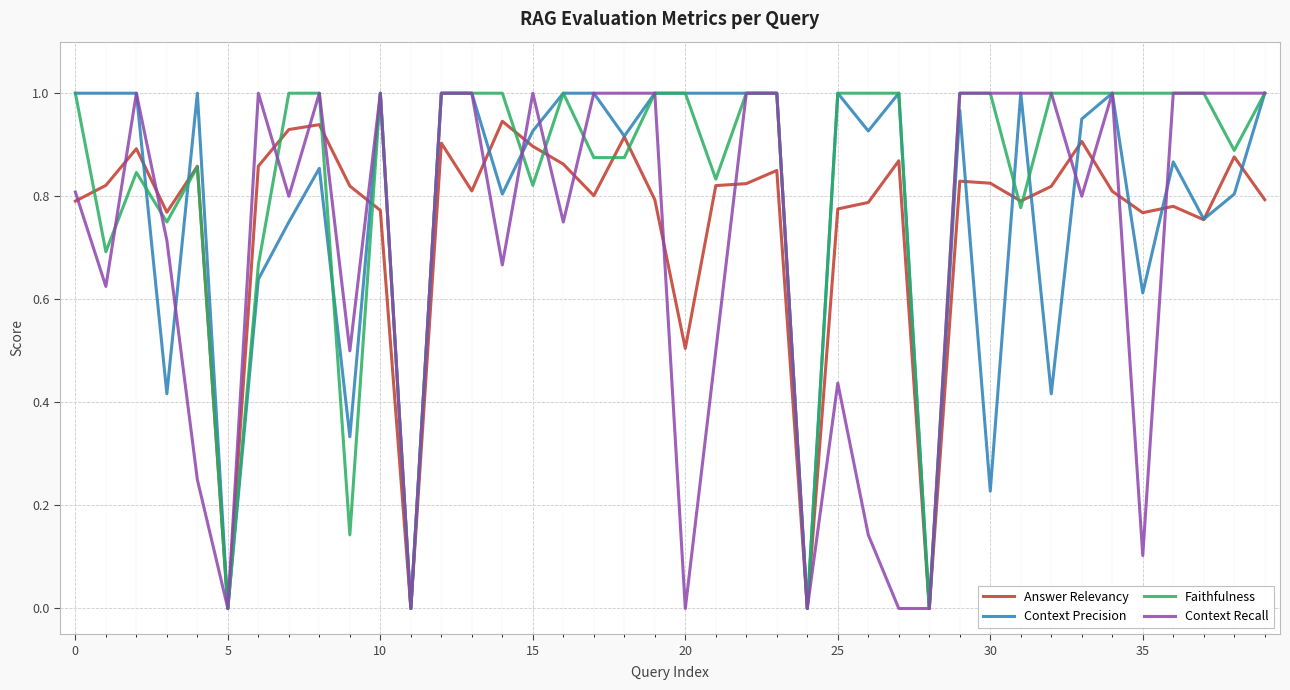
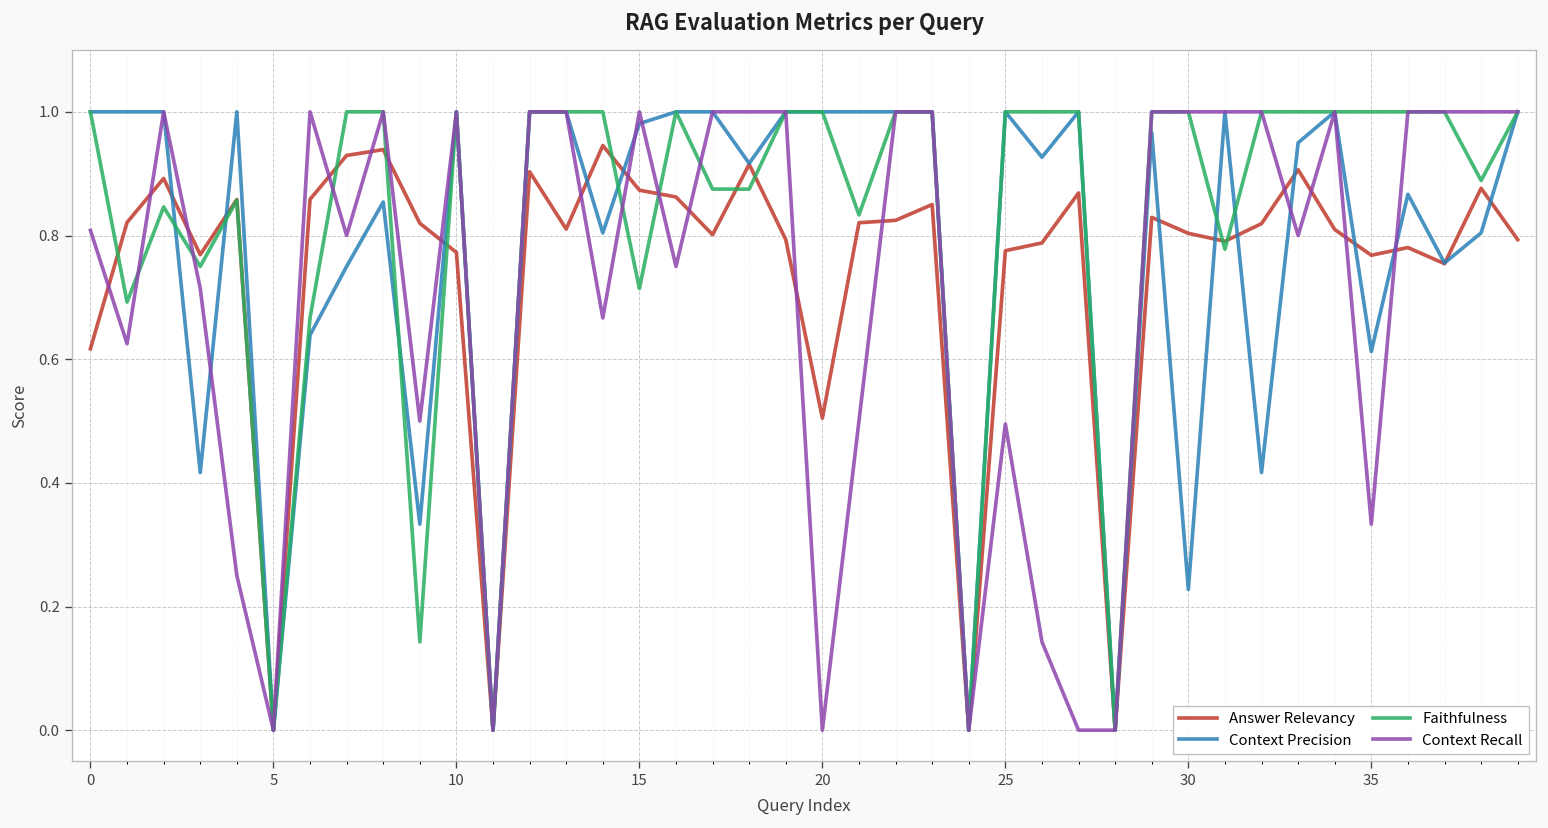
Answer Relevancy, 0: 0.79 -> 0.62
Answer Relevancy, 15: 0.90 -> 0.87
Context Precision, 15: 0.93 -> 0.98
Faithfulness, 15: 0.82 -> 0.71
Context Recall, 25: 0.44 -> 0.50
Answer Relevancy, 30: 0.83 -> 0.80
Context Recall, 35: 0.10 -> 0.33
